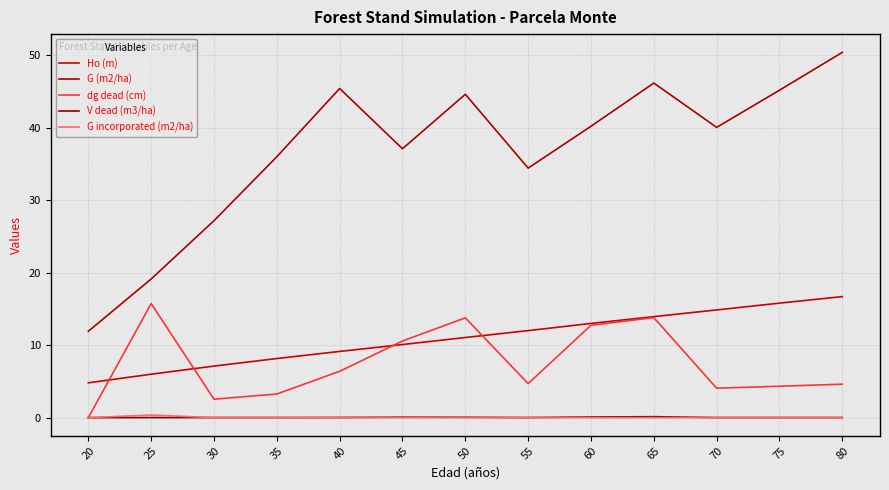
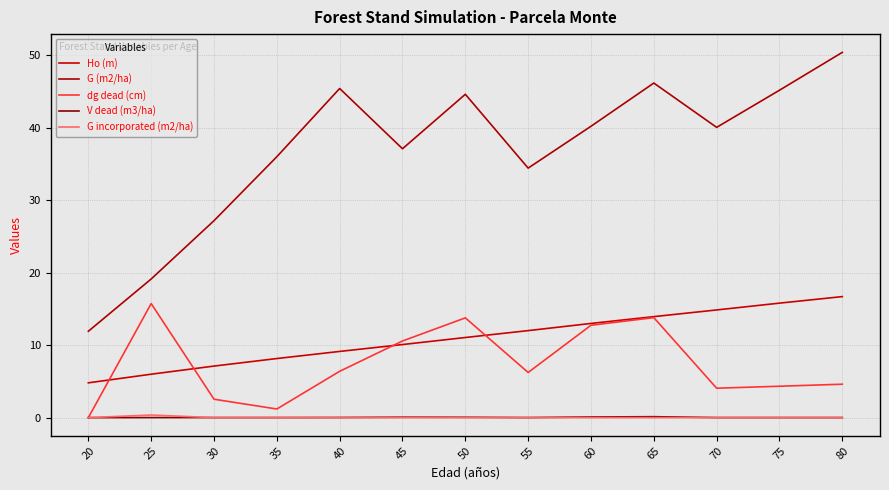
dg dead (cm), 35: 3 -> 1
dg dead (cm), 55: 5 -> 6
